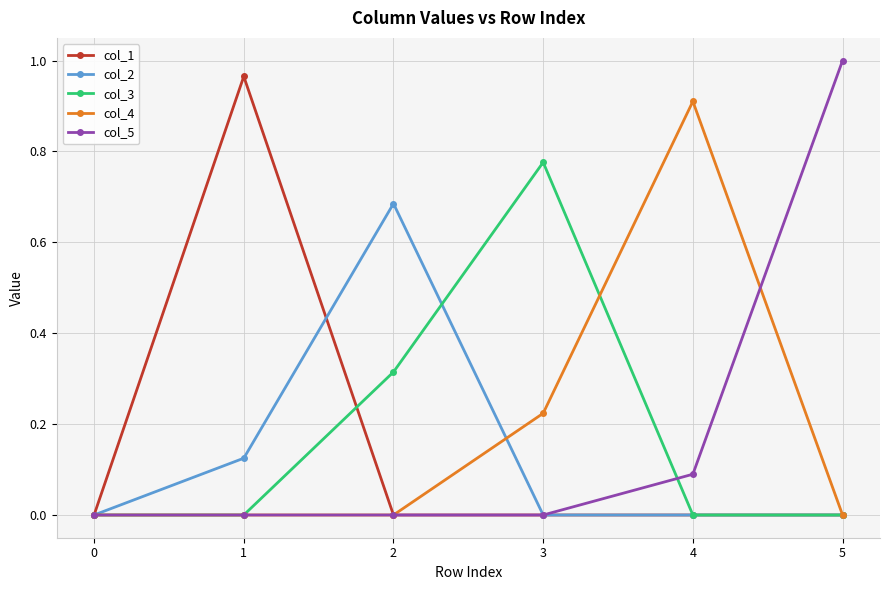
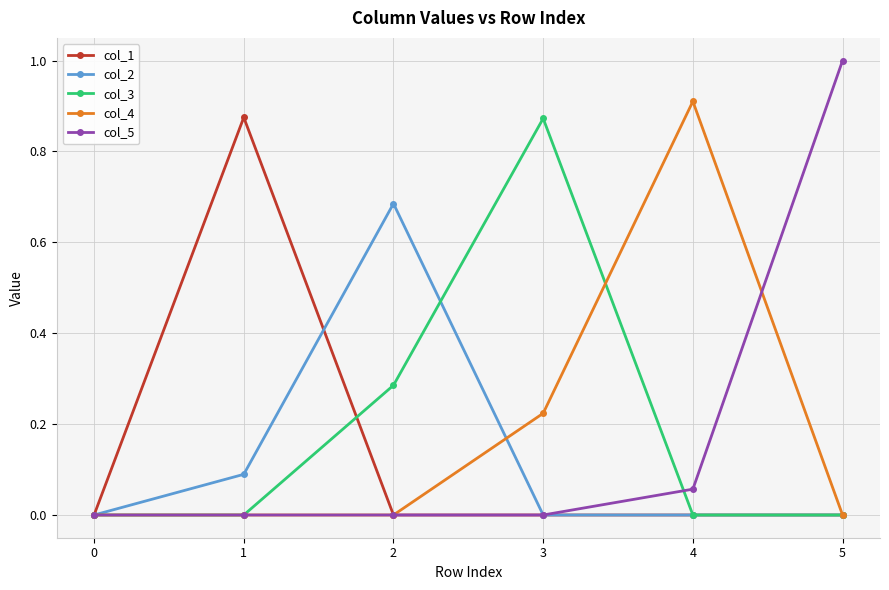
col_1, 1: 0.97 -> 0.87
col_2, 1: 0.13 -> 0.09
col_3, 2: 0.31 -> 0.29
col_3, 3: 0.78 -> 0.87
col_5, 4: 0.09 -> 0.06
